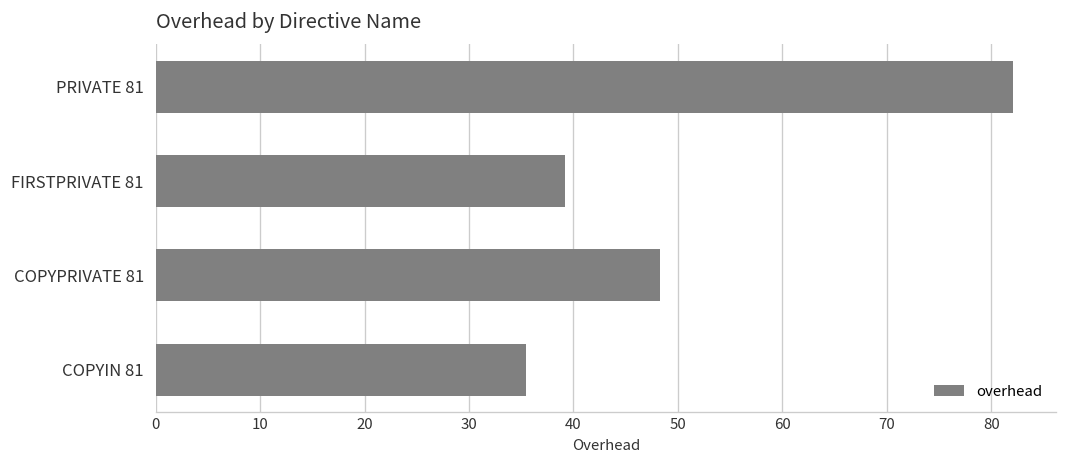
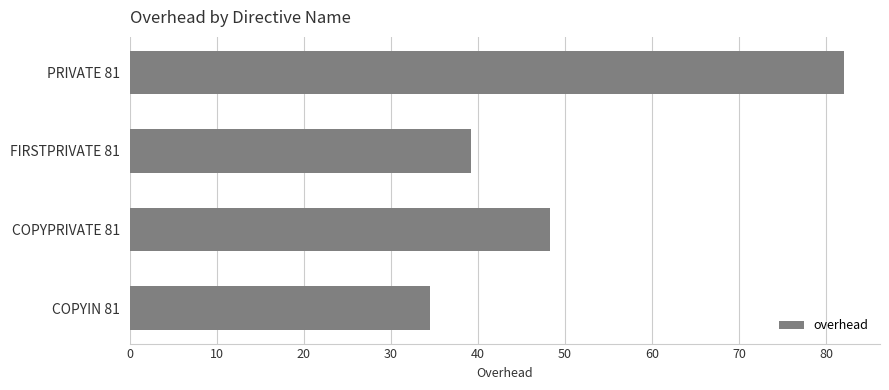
COPYIN 81: 35 -> 34
